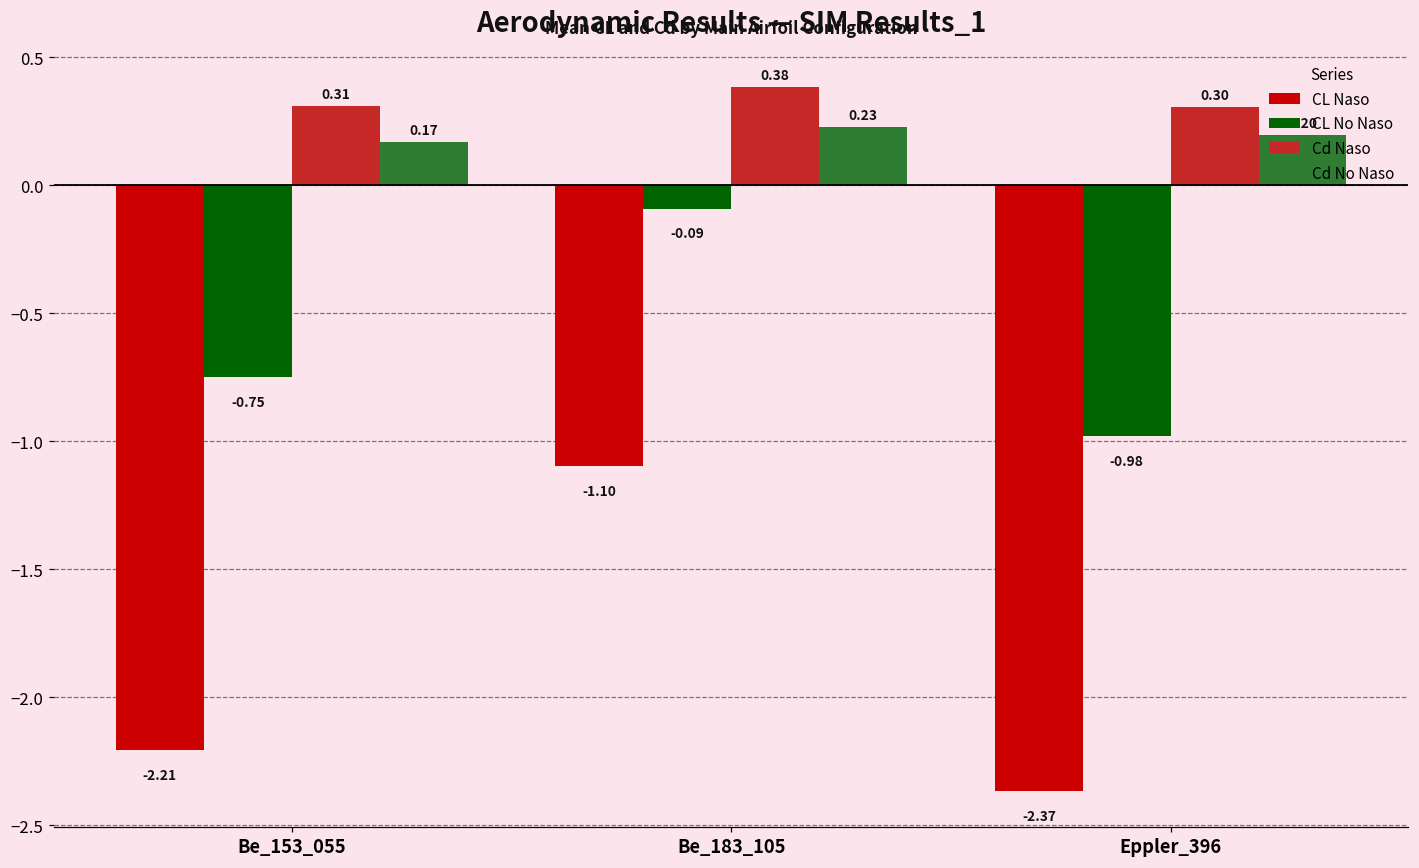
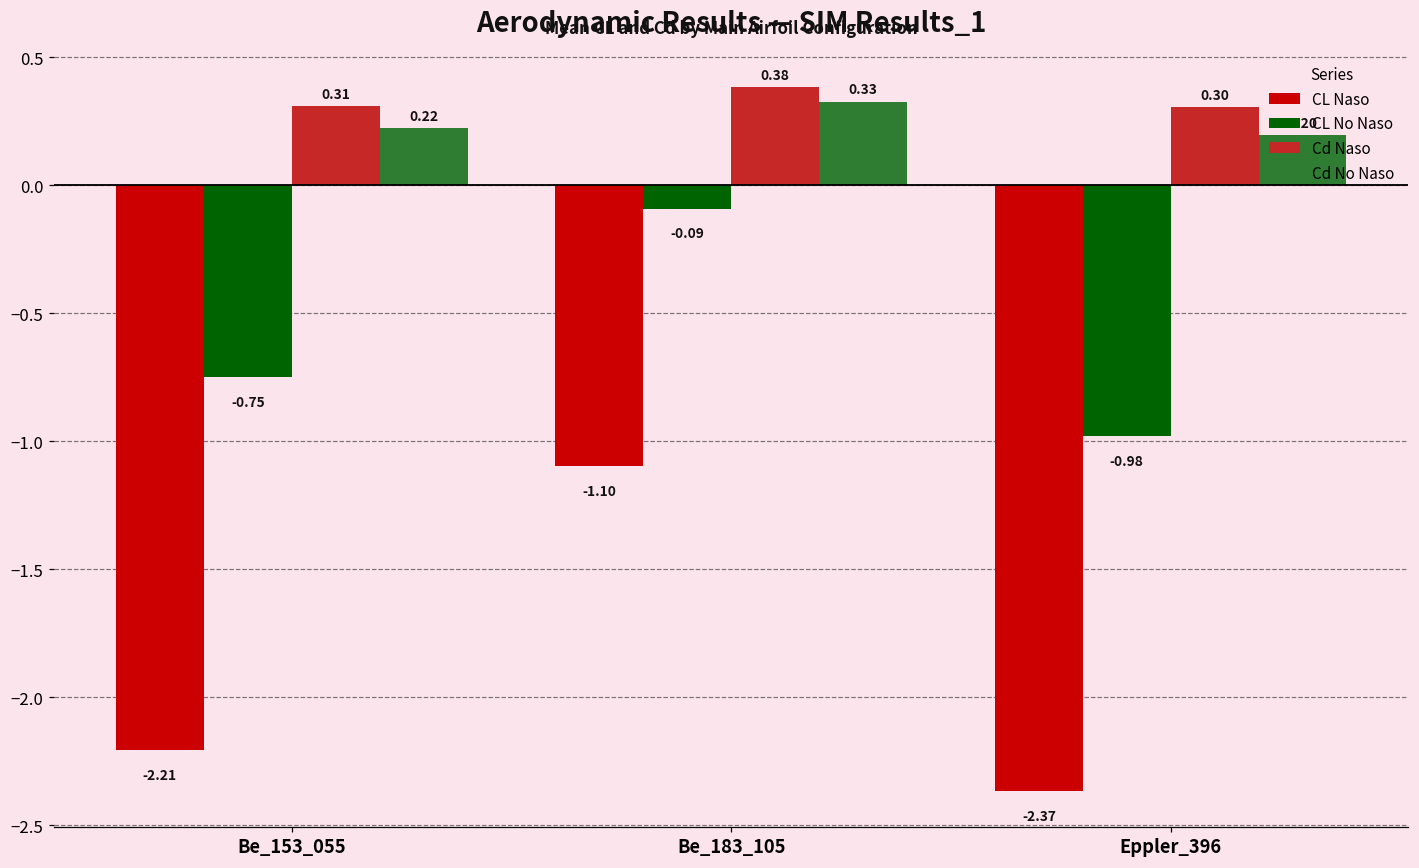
Cd No Naso, Be_153_055: 0.17 -> 0.22
Cd No Naso, Be_183_105: 0.23 -> 0.33
